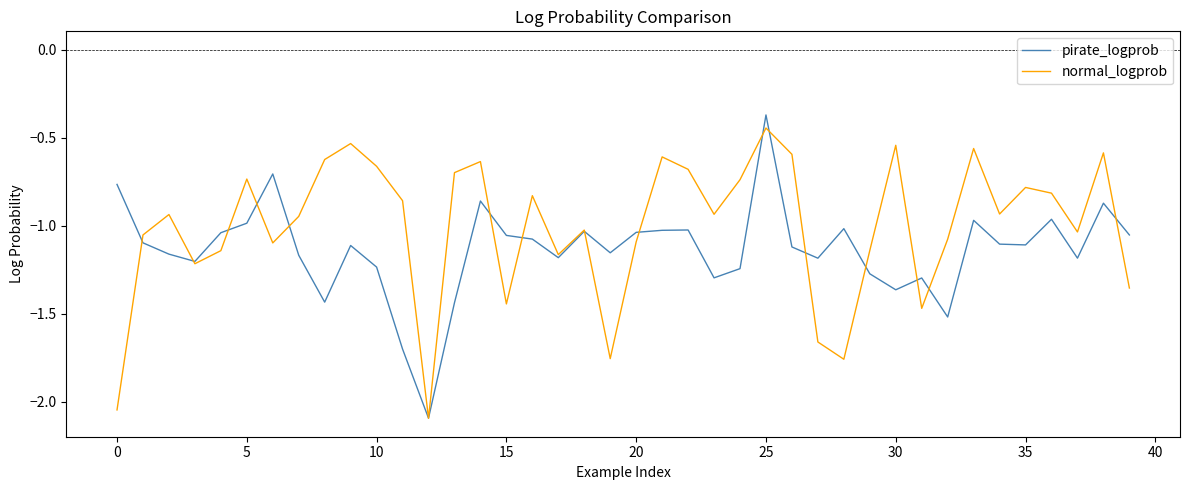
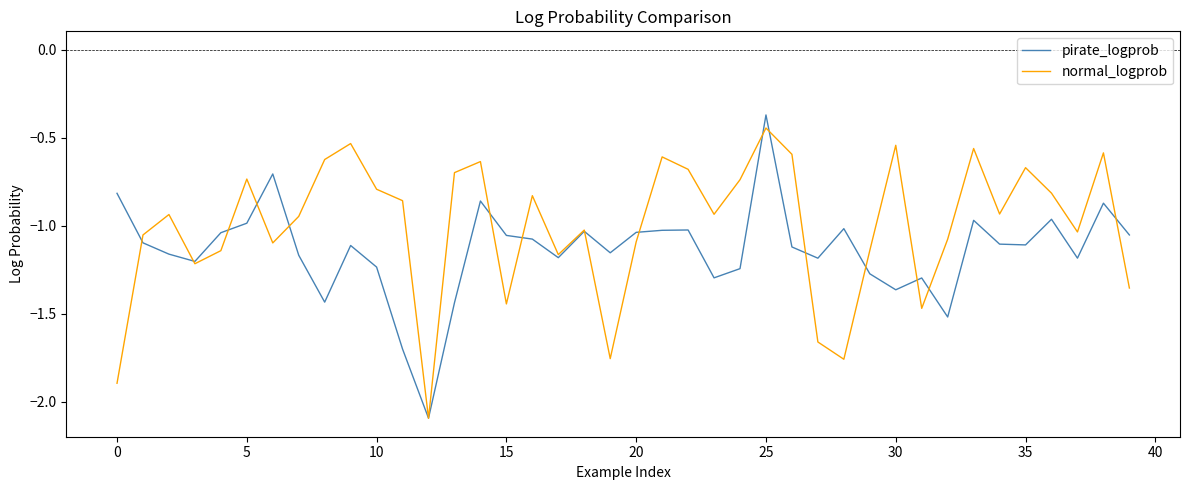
pirate_logprob, 0: -0.76 -> -0.82
normal_logprob, 0: -2.05 -> -1.89
normal_logprob, 10: -0.66 -> -0.79
normal_logprob, 35: -0.78 -> -0.67
